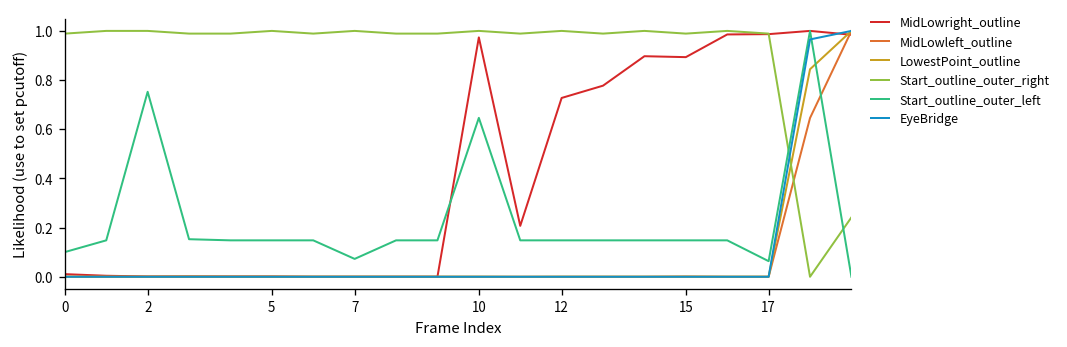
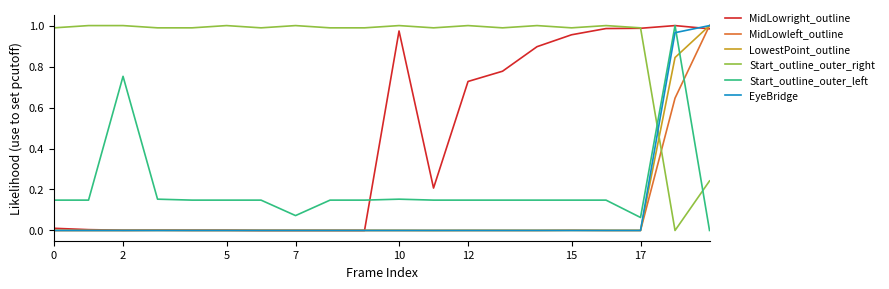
Start_outline_outer_left, 0: 0.10 -> 0.15
Start_outline_outer_left, 10: 0.65 -> 0.15
MidLowright_outline, 15: 0.89 -> 0.96
